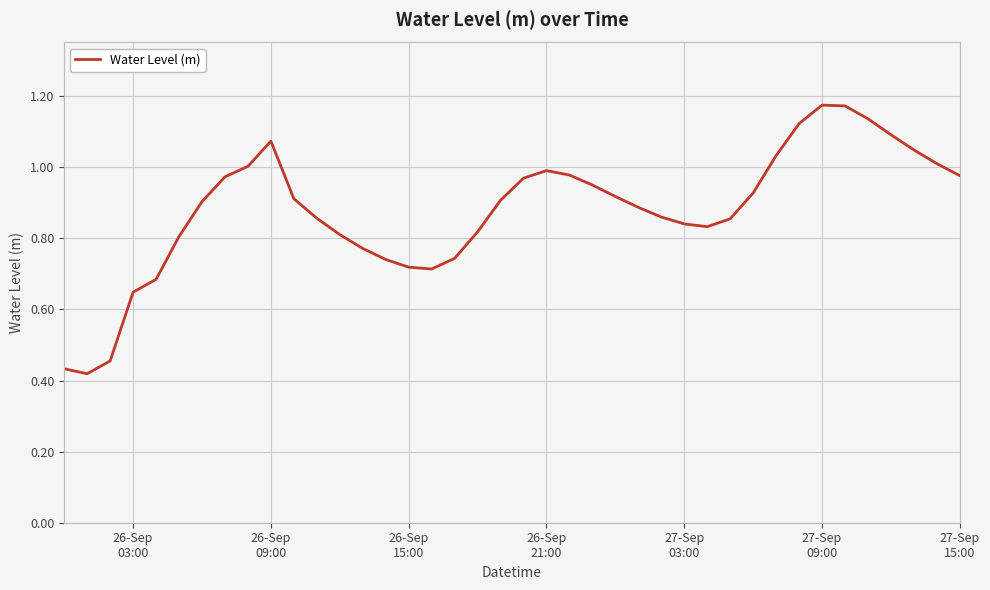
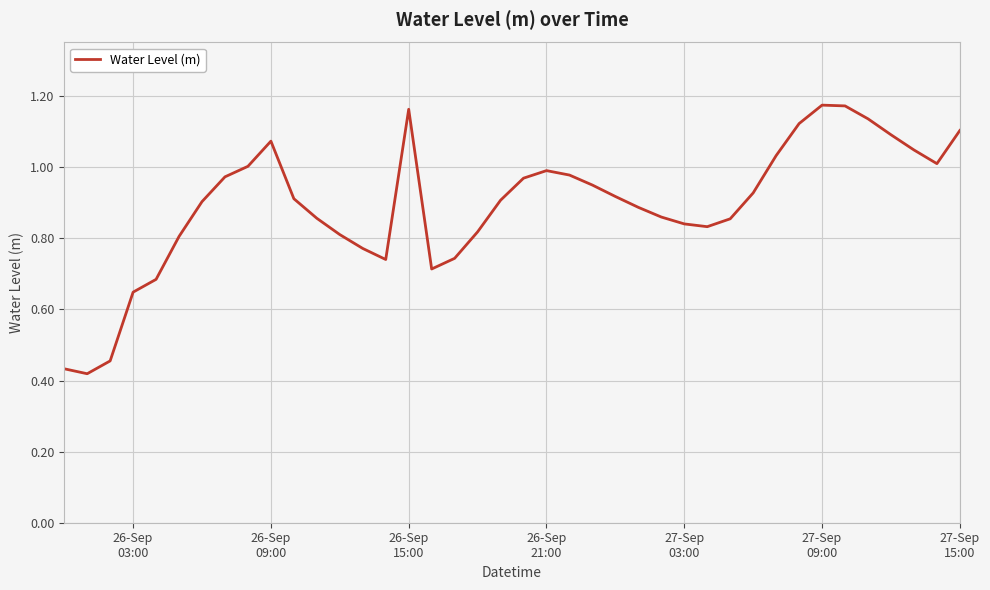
26-Sep 15:00: 0.72 -> 1.16
27-Sep 15:00: 0.98 -> 1.10
